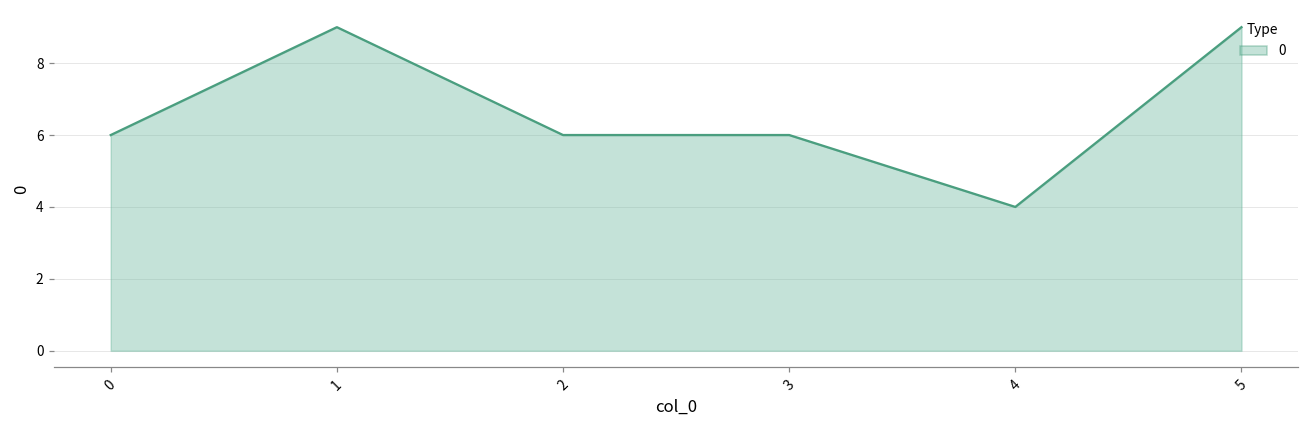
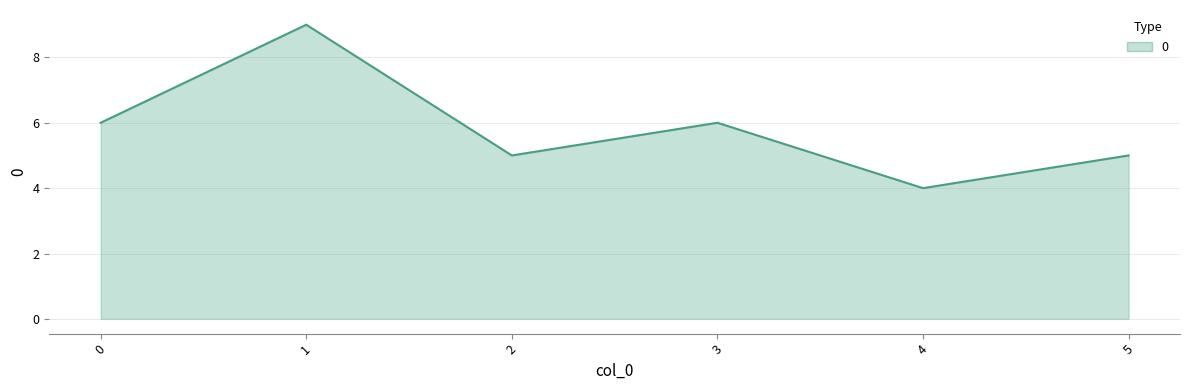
2: 6 -> 5
5: 9 -> 5
